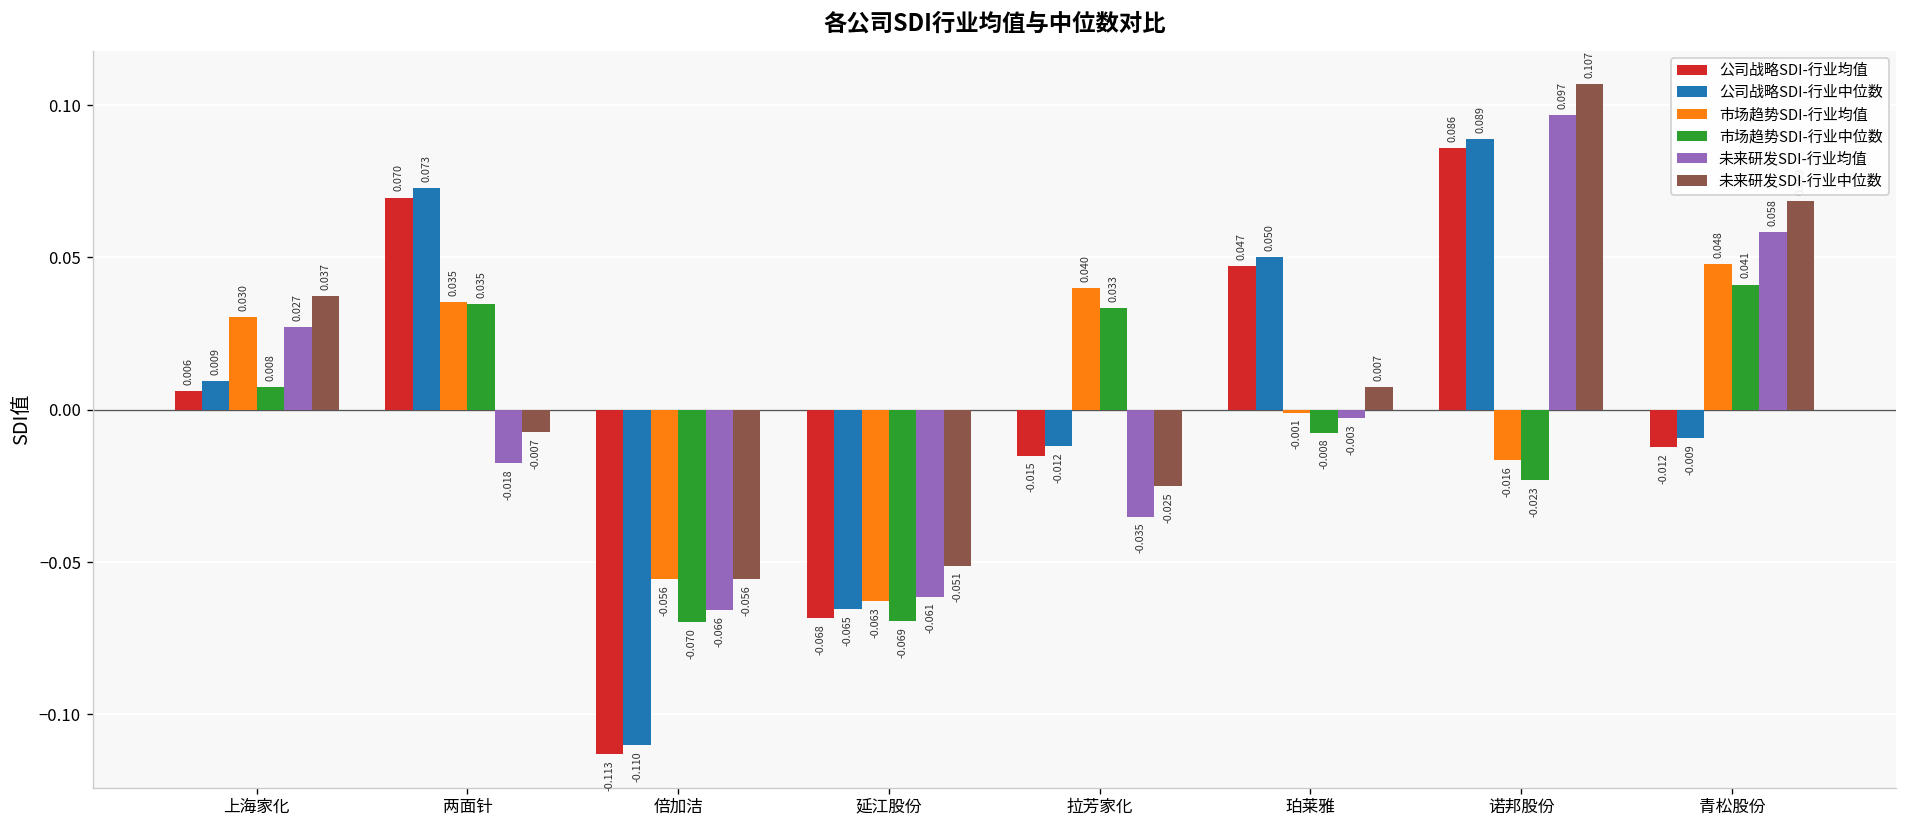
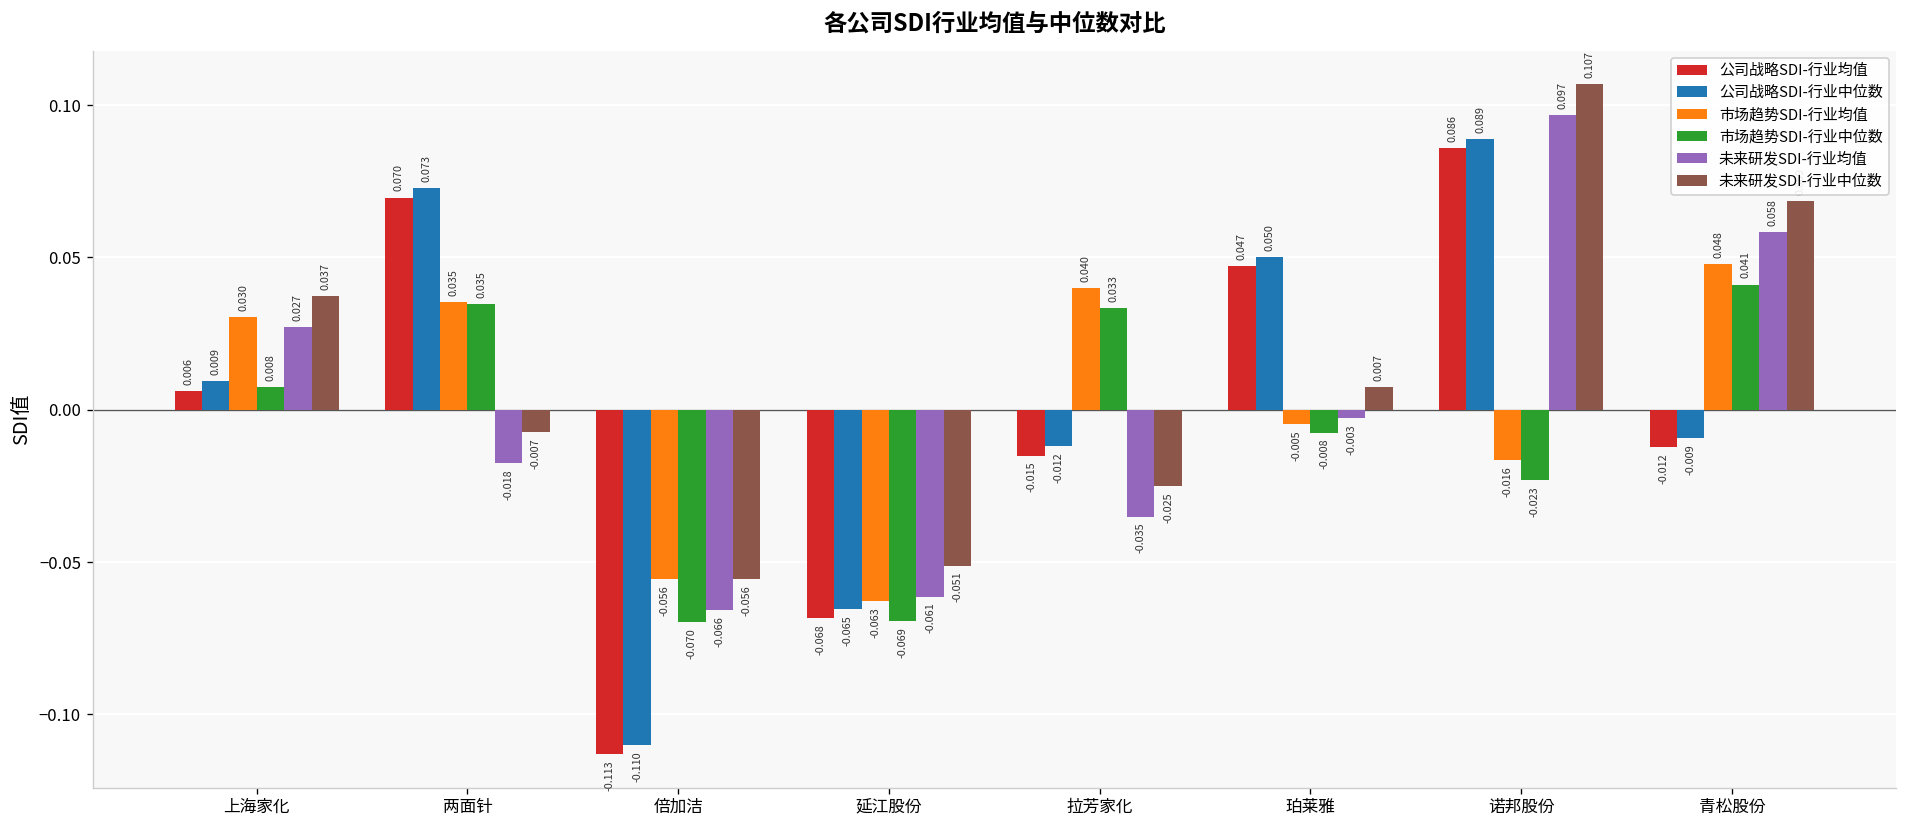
市场趋势SDI-行业均值, 珀莱雅: -0.001 -> -0.005
